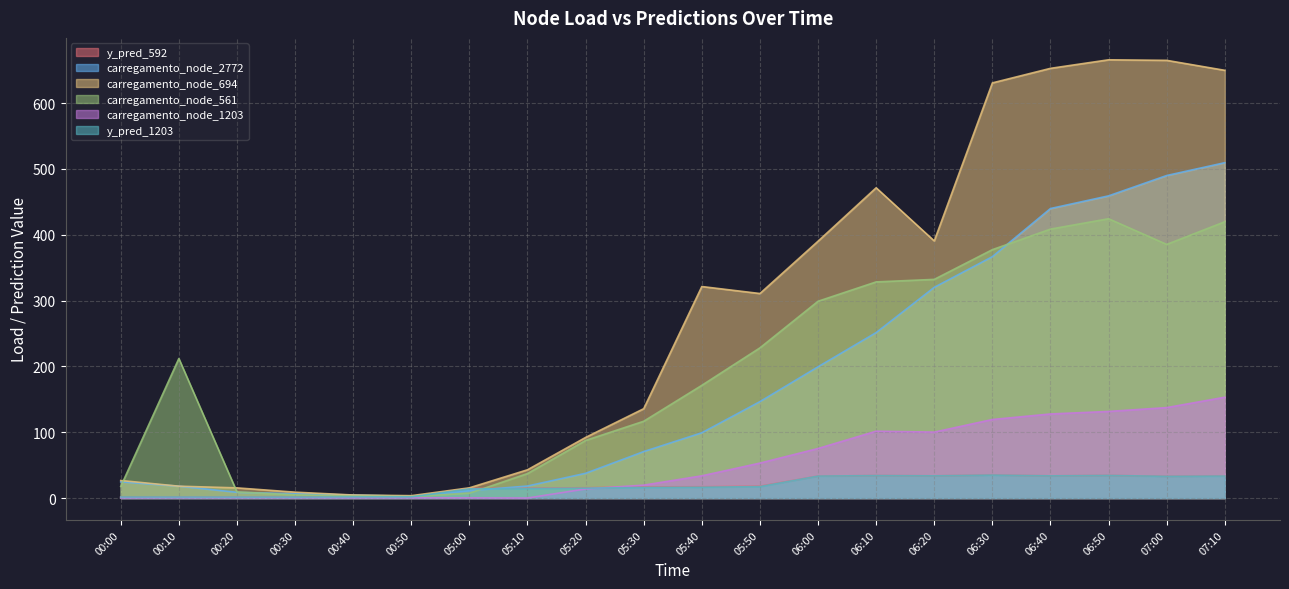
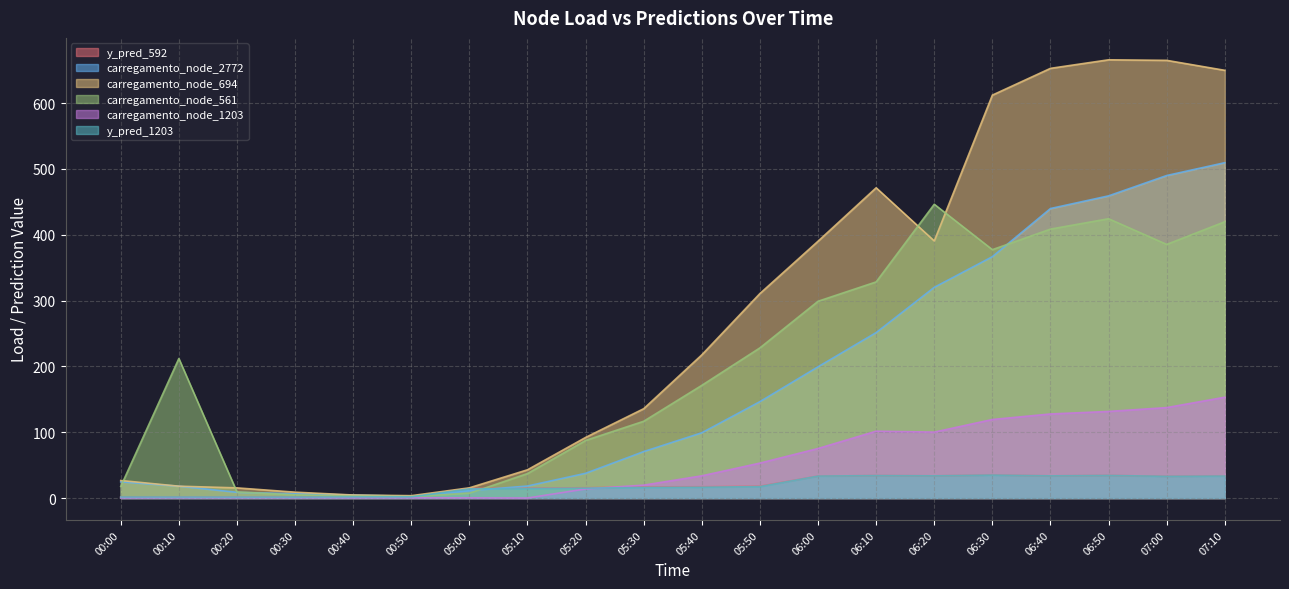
carregamento_node_694, 05:40: 320 -> 220
carregamento_node_561, 06:20: 330 -> 450
carregamento_node_694, 06:30: 630 -> 610
